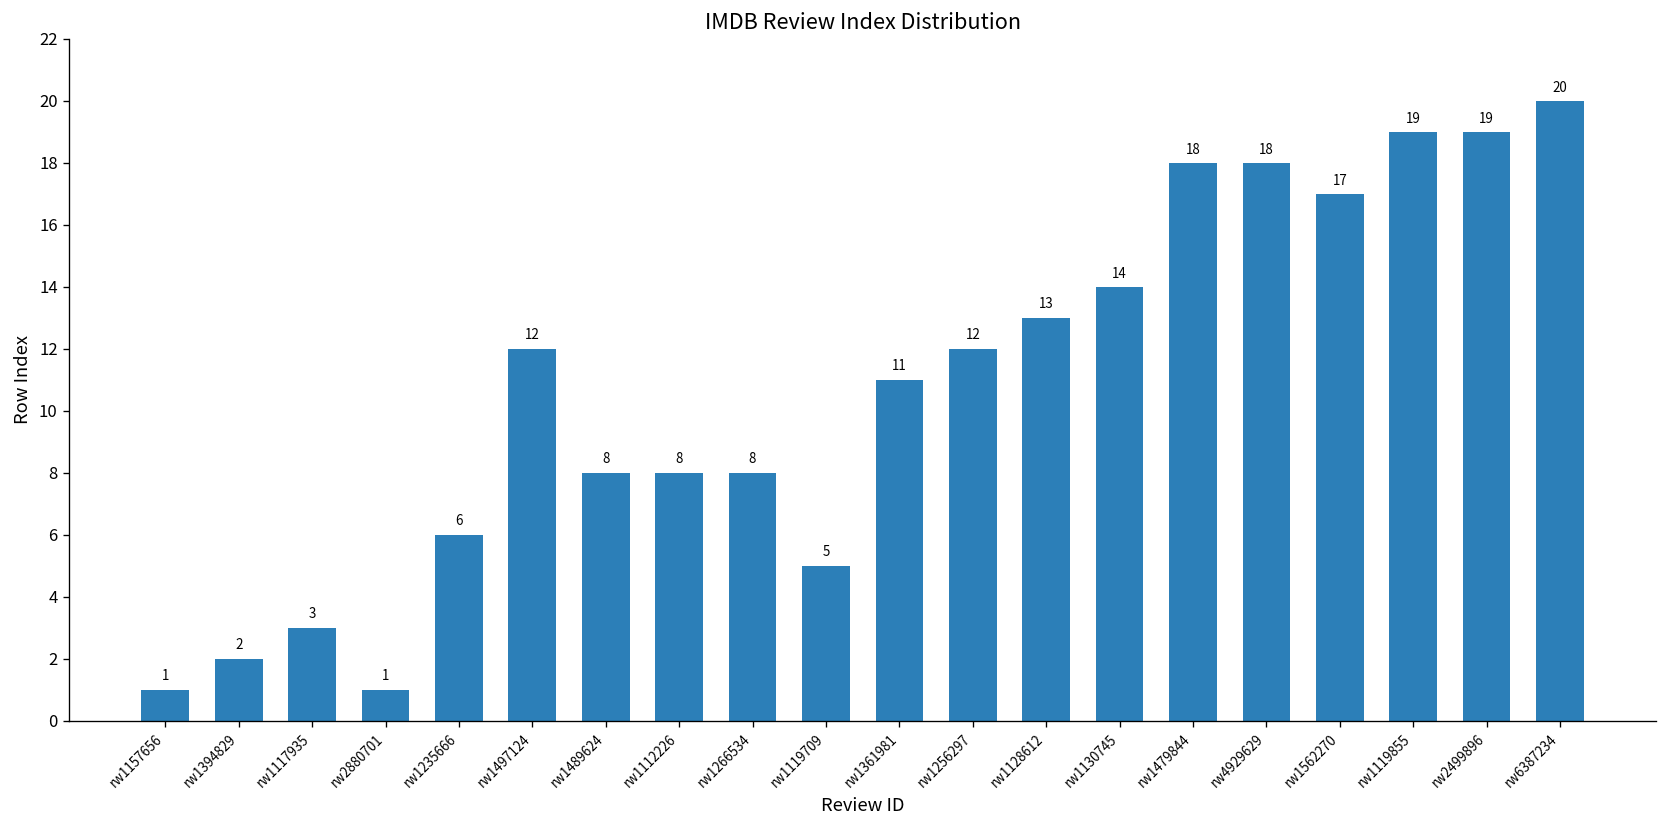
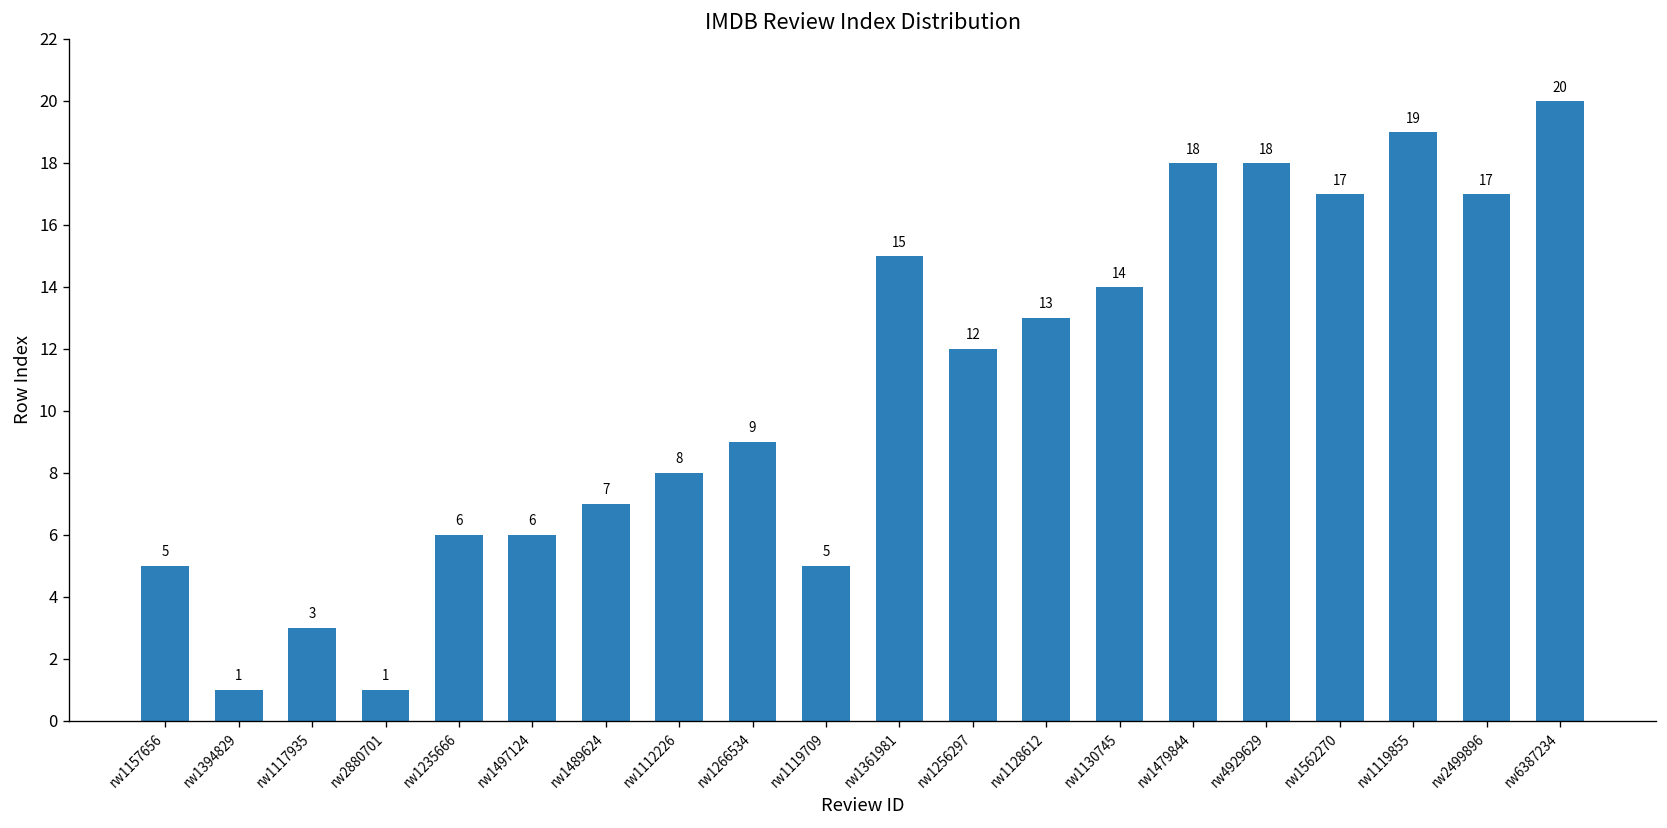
rw1157656: 1 -> 5
rw1394829: 2 -> 1
rw1497124: 12 -> 6
rw1489624: 8 -> 7
rw1266534: 8 -> 9
rw1361981: 11 -> 15
rw2499896: 19 -> 17
